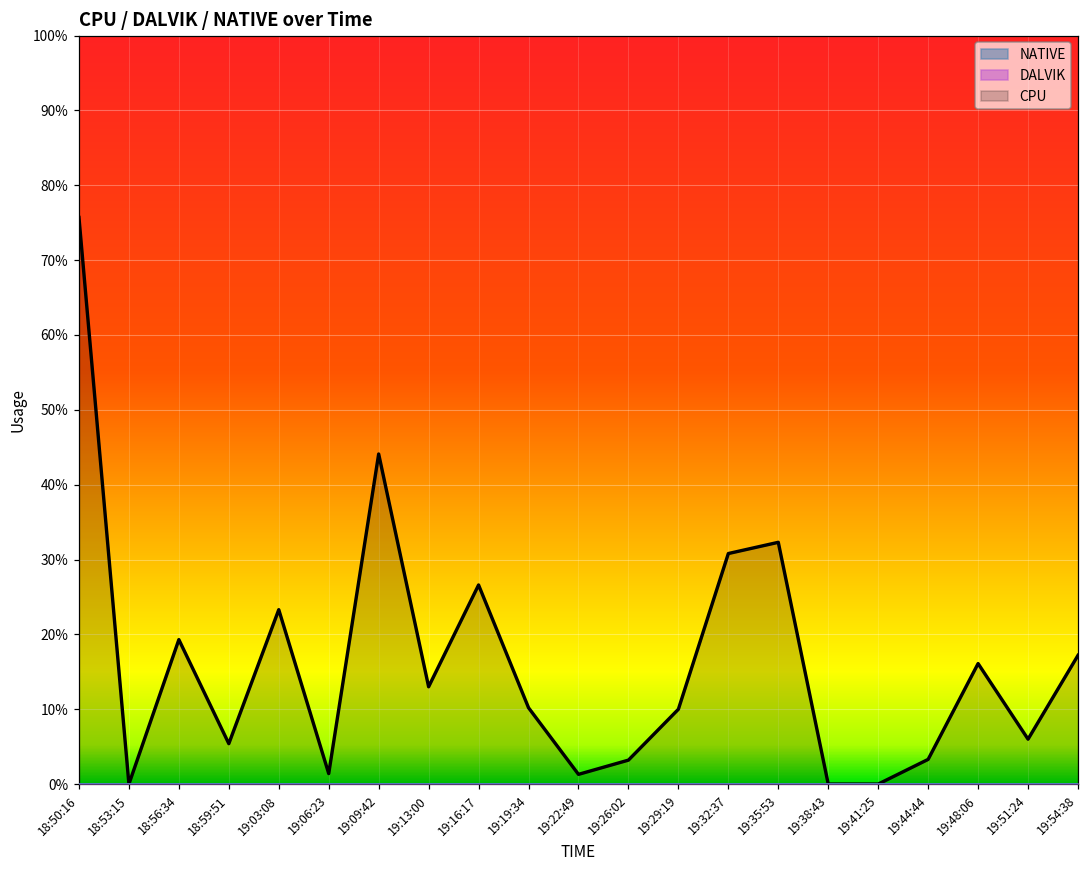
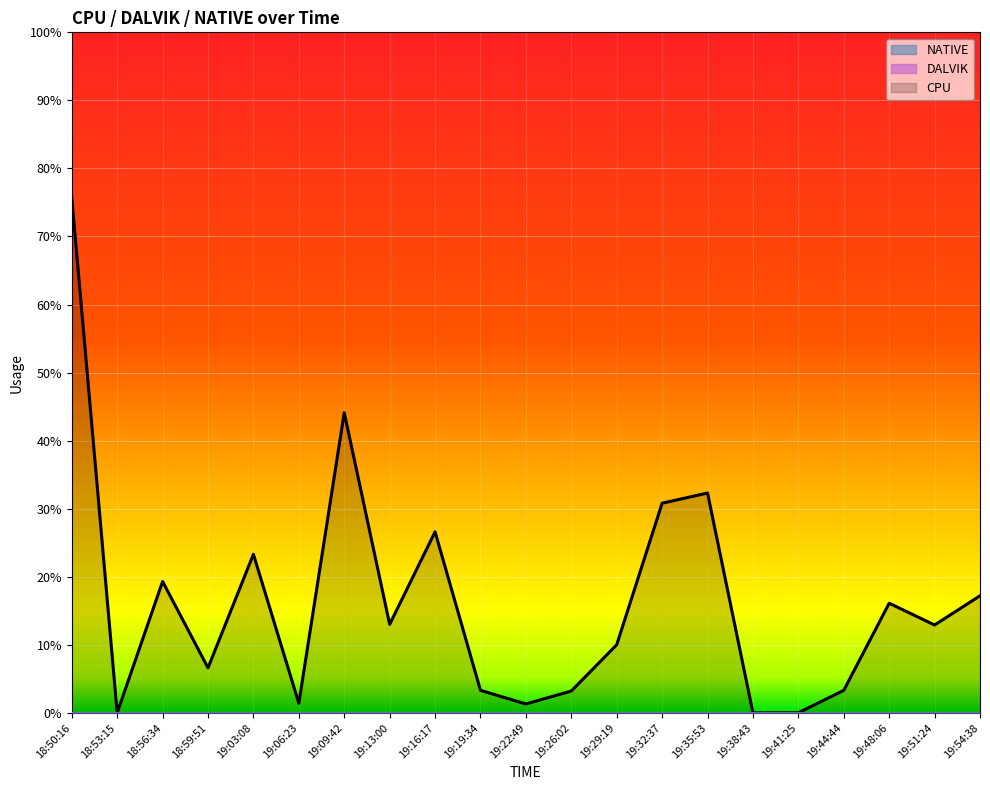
CPU, 18:59:51: 5% -> 7%
CPU, 19:19:34: 10% -> 3%
CPU, 19:51:24: 6% -> 13%
